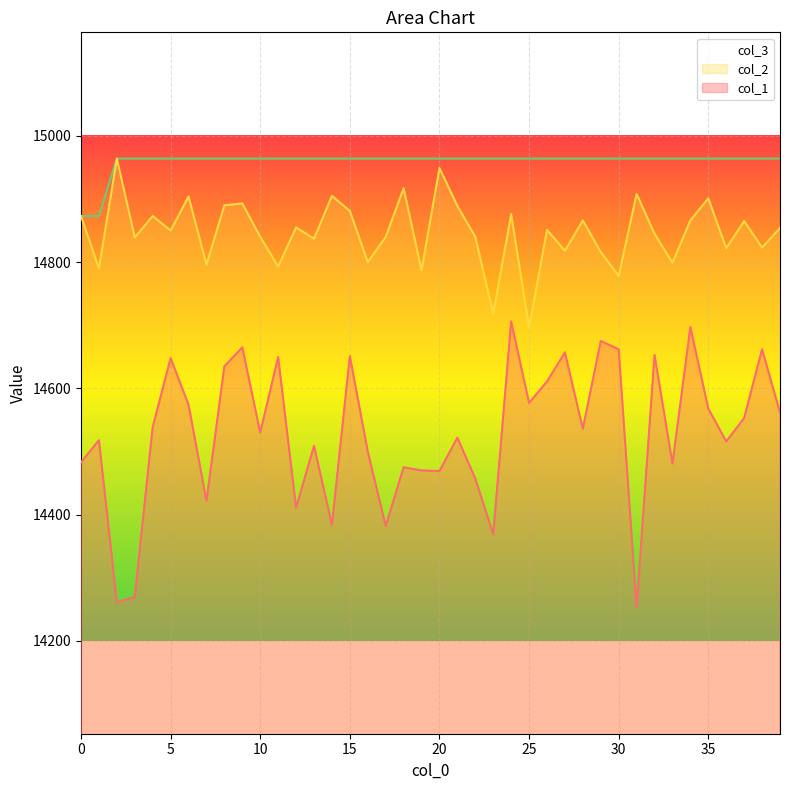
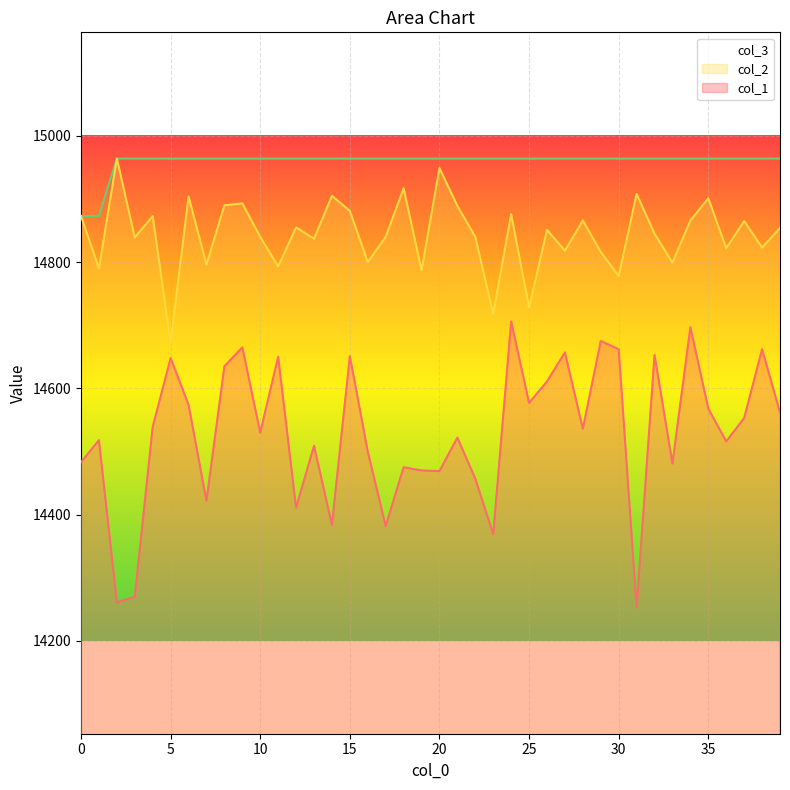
col_2, 5: 14850 -> 14670
col_2, 25: 14700 -> 14730
